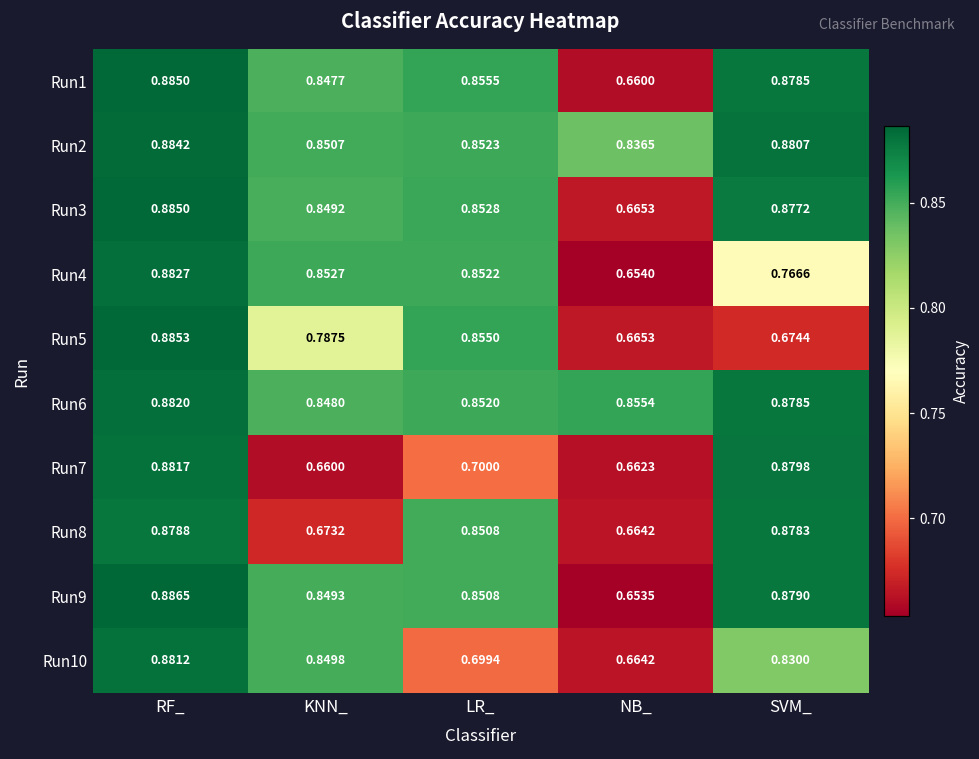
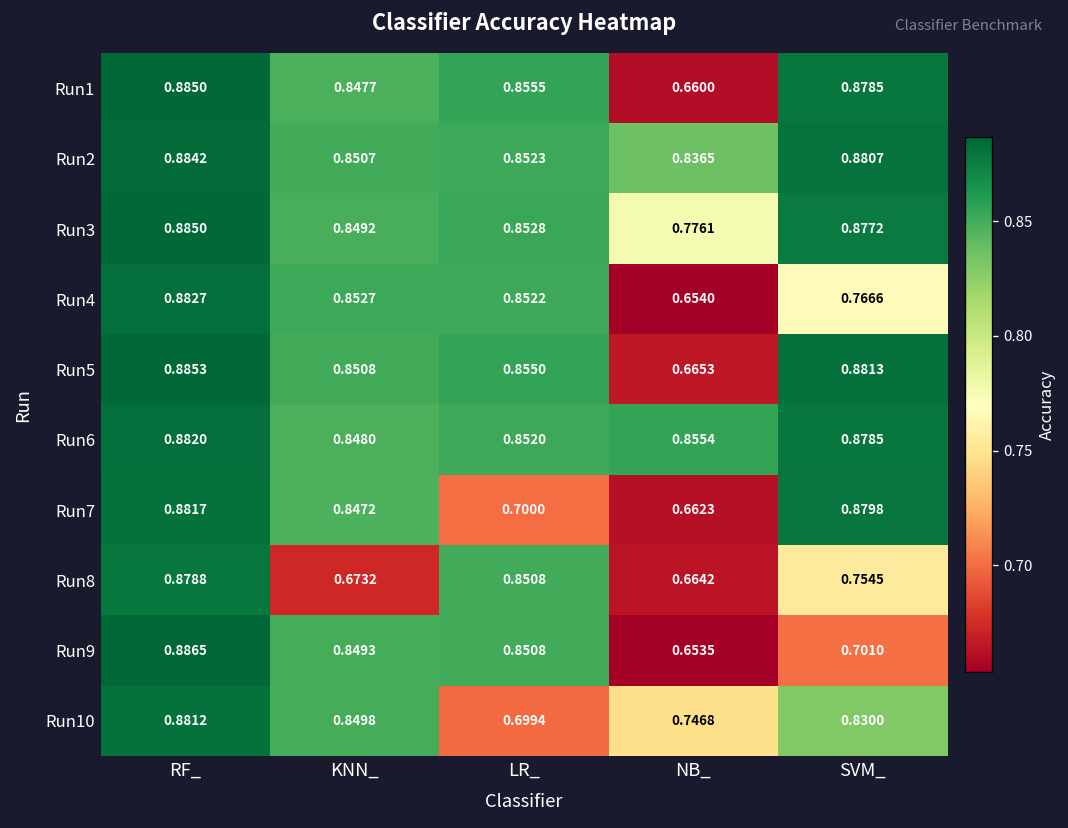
Run3, NB_: 0.6653 -> 0.7761
Run5, KNN_: 0.7875 -> 0.8508
Run5, SVM_: 0.6744 -> 0.8813
Run7, KNN_: 0.6600 -> 0.8472
Run8, SVM_: 0.8783 -> 0.7545
Run9, SVM_: 0.8790 -> 0.7010
Run10, NB_: 0.6642 -> 0.7468
